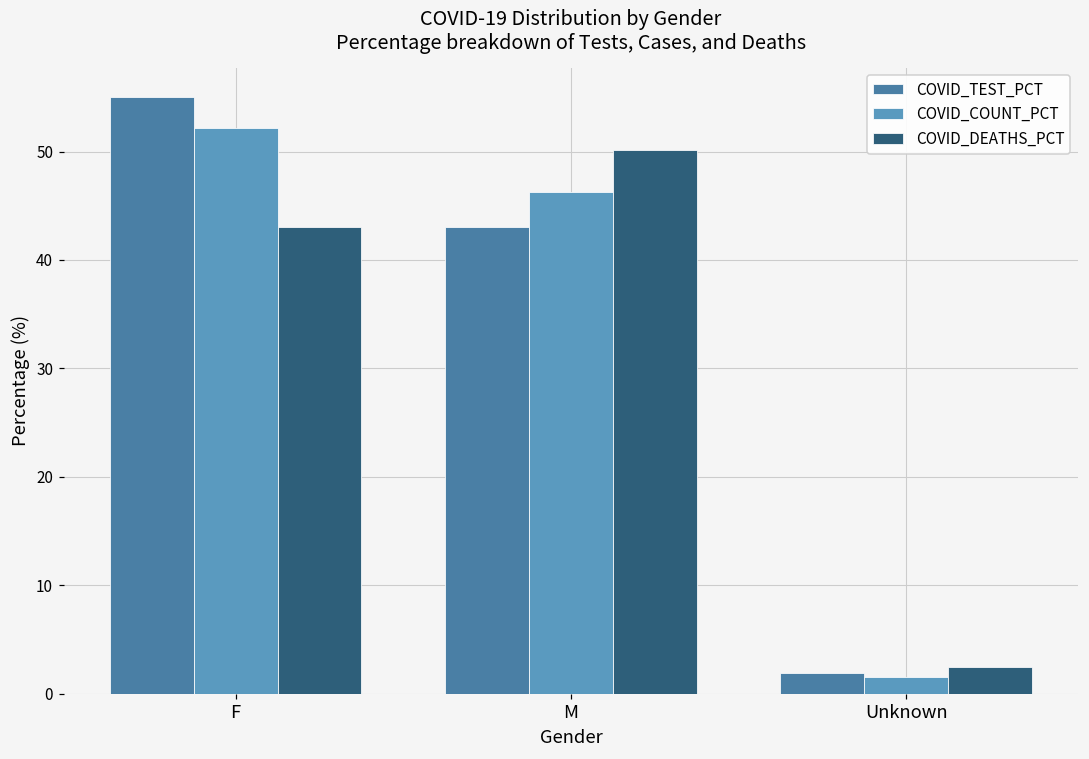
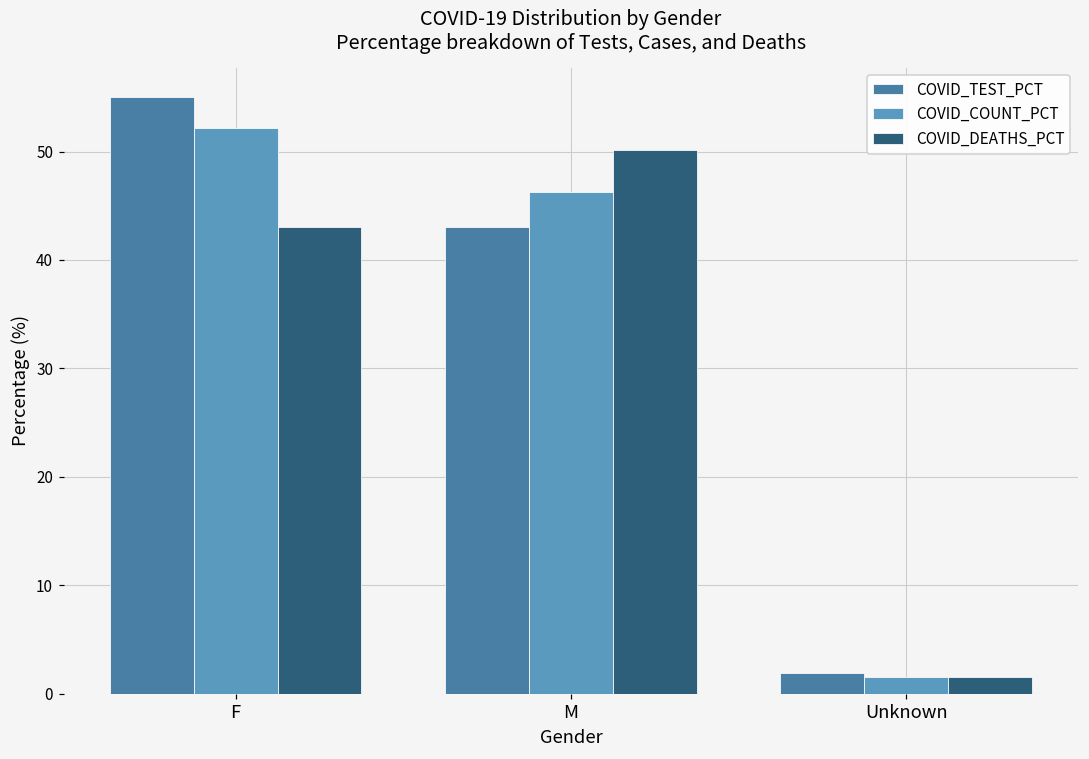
COVID_DEATHS_PCT, Unknown: 2.5 -> 1.6
